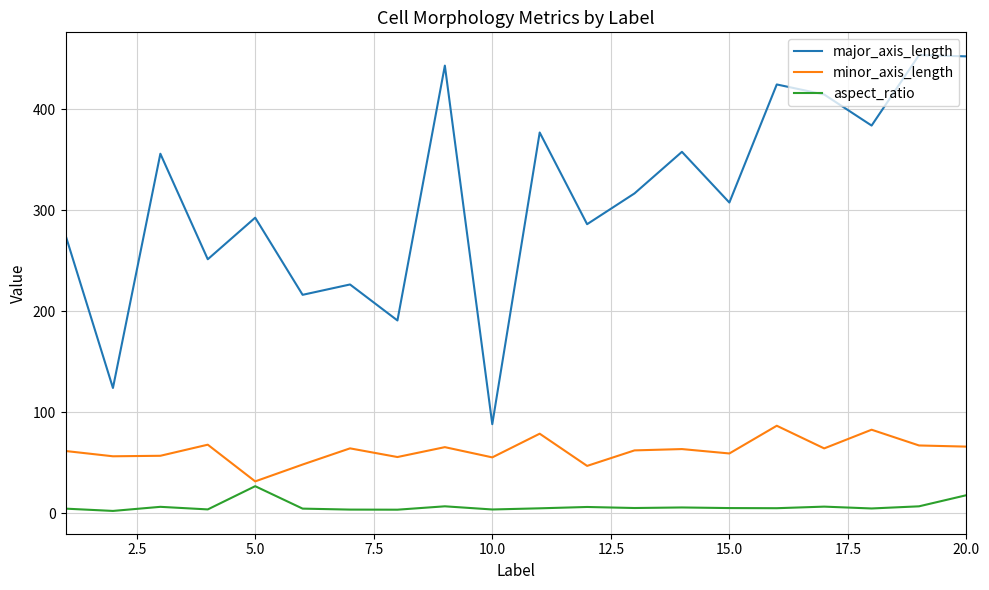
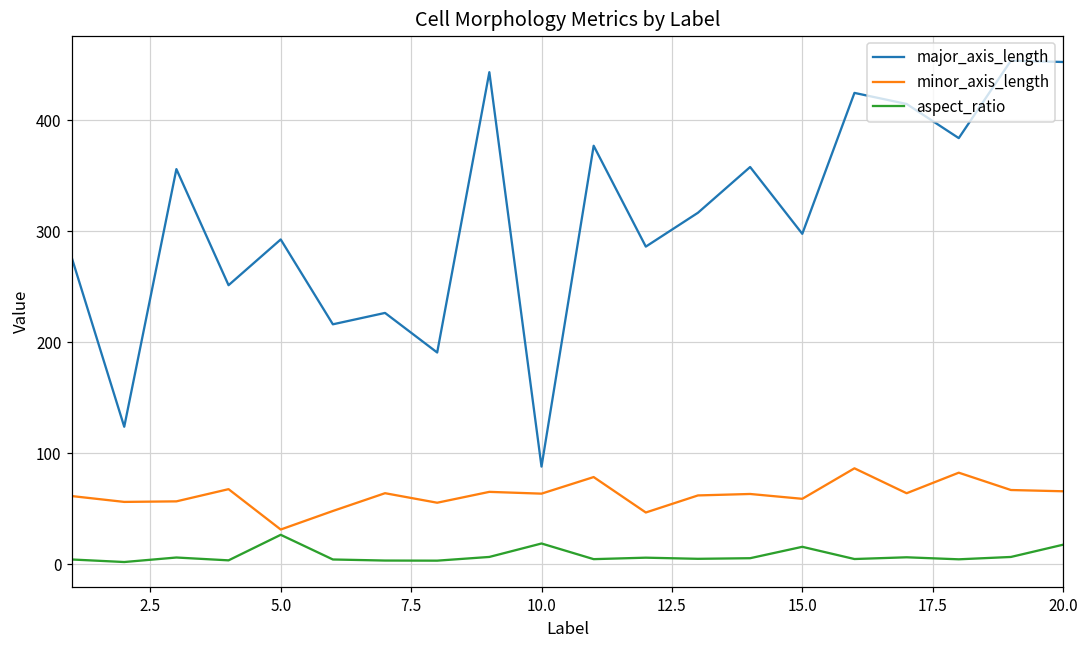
minor_axis_length, 10.0: 55 -> 64
aspect_ratio, 10.0: 4 -> 19
major_axis_length, 15.0: 308 -> 298
aspect_ratio, 15.0: 5 -> 16
